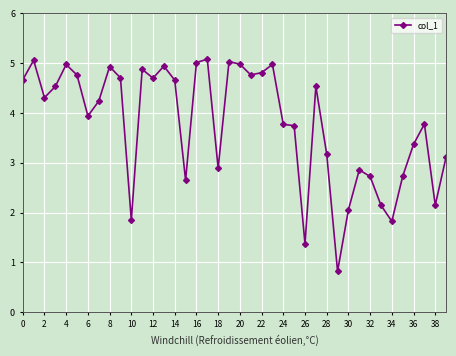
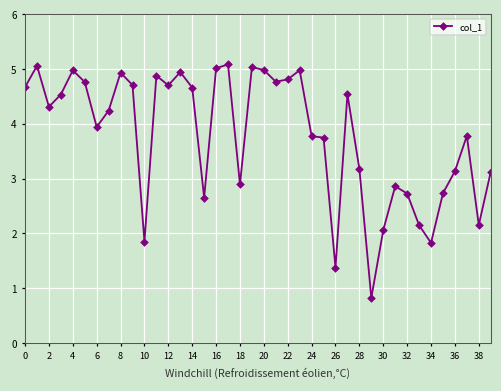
36: 3.4 -> 3.1
